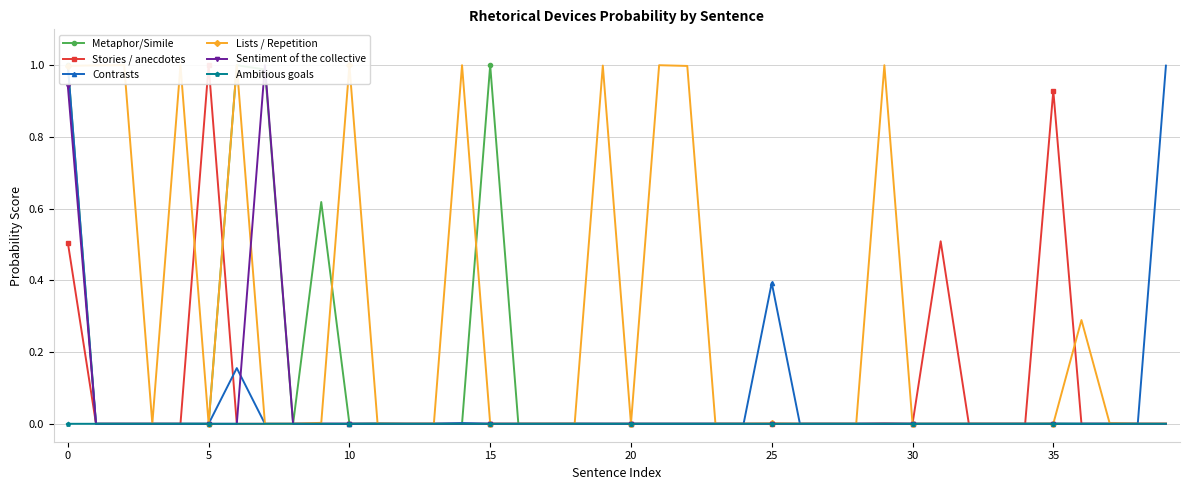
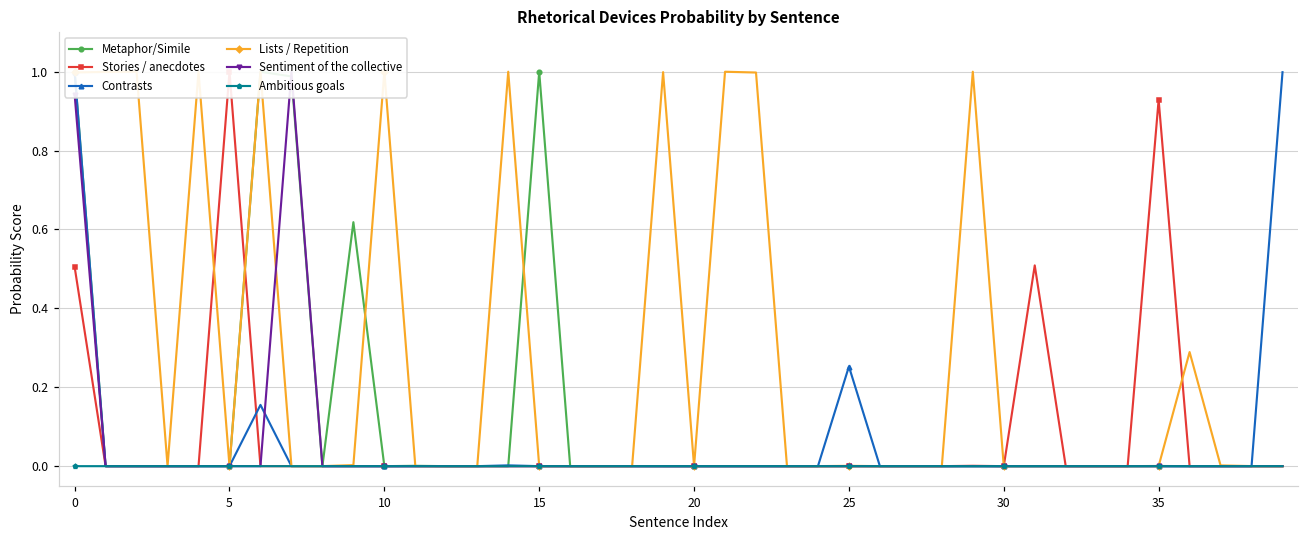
Contrasts, 25: 0.39 -> 0.25
